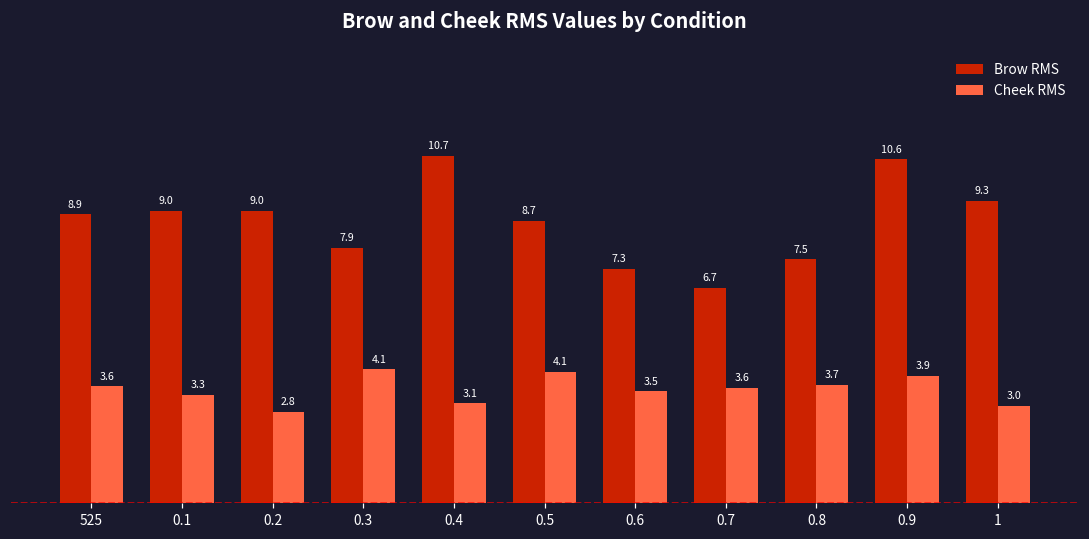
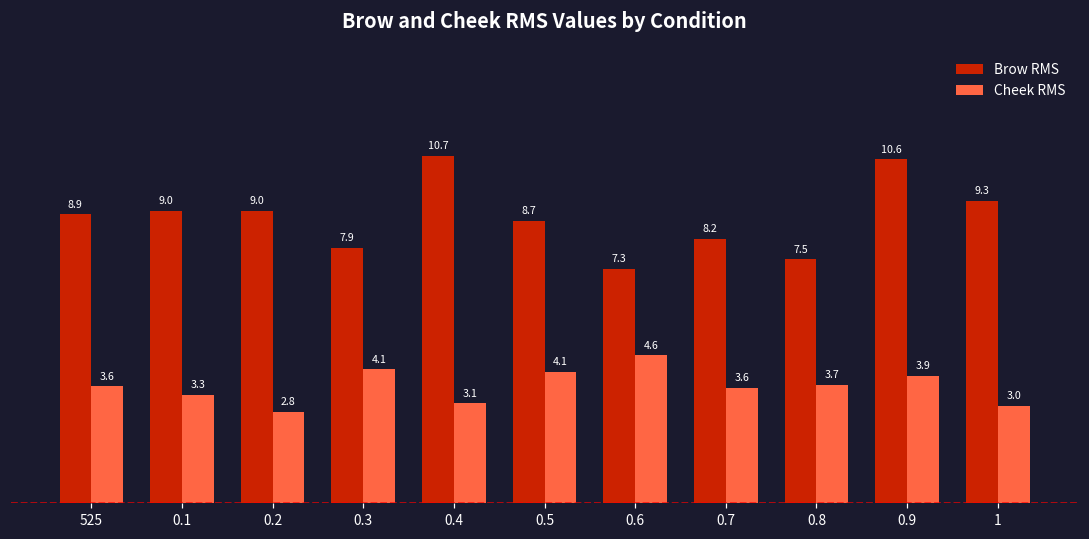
Cheek RMS, 0.6: 3.5 -> 4.6
Brow RMS, 0.7: 6.7 -> 8.2
